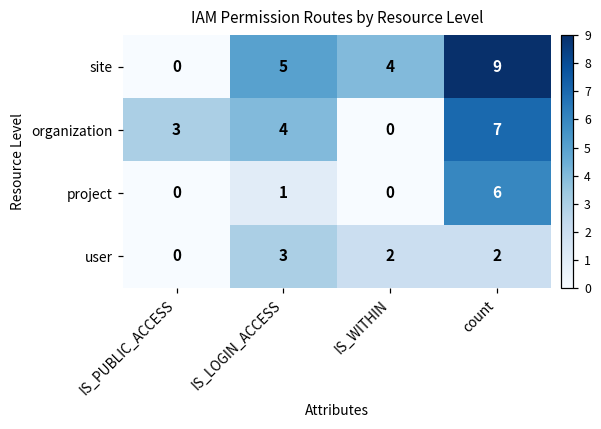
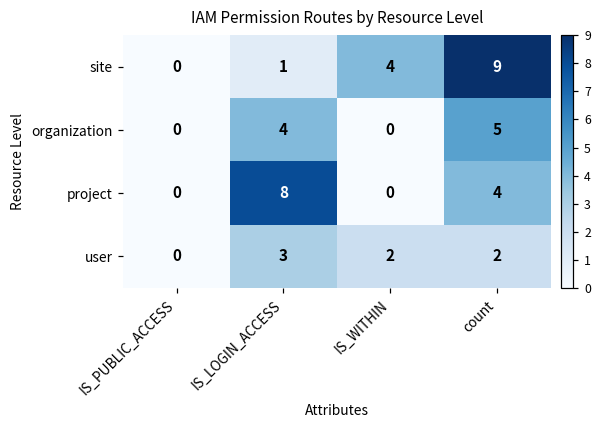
site, IS_LOGIN_ACCESS: 5 -> 1
organization, IS_PUBLIC_ACCESS: 3 -> 0
organization, count: 7 -> 5
project, IS_LOGIN_ACCESS: 1 -> 8
project, count: 6 -> 4
